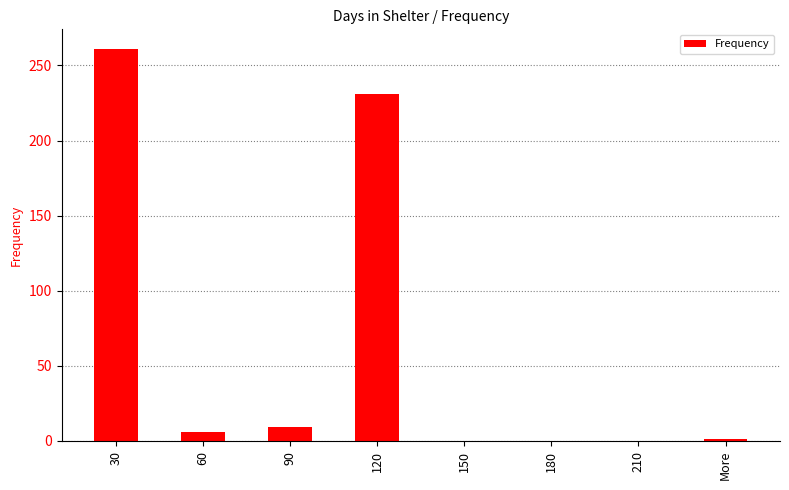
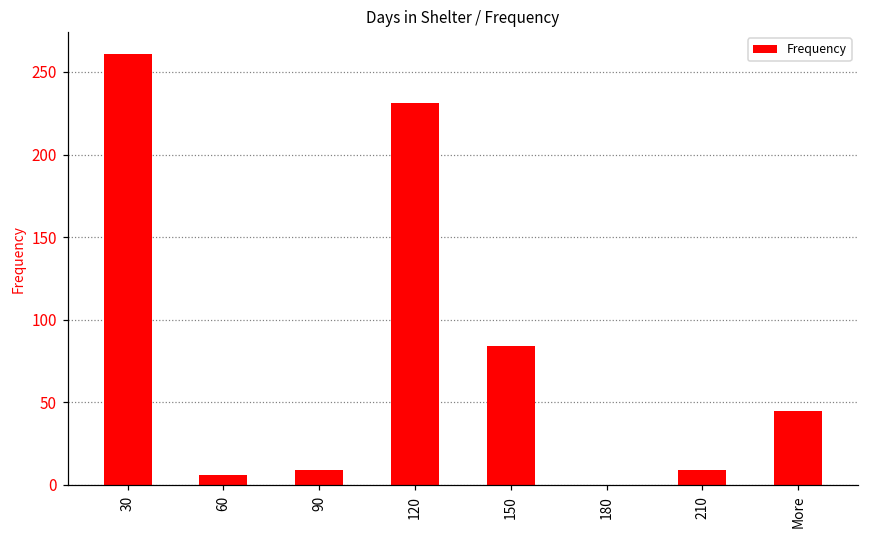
150: 0 -> 84
210: 0 -> 9
More: 1 -> 45
